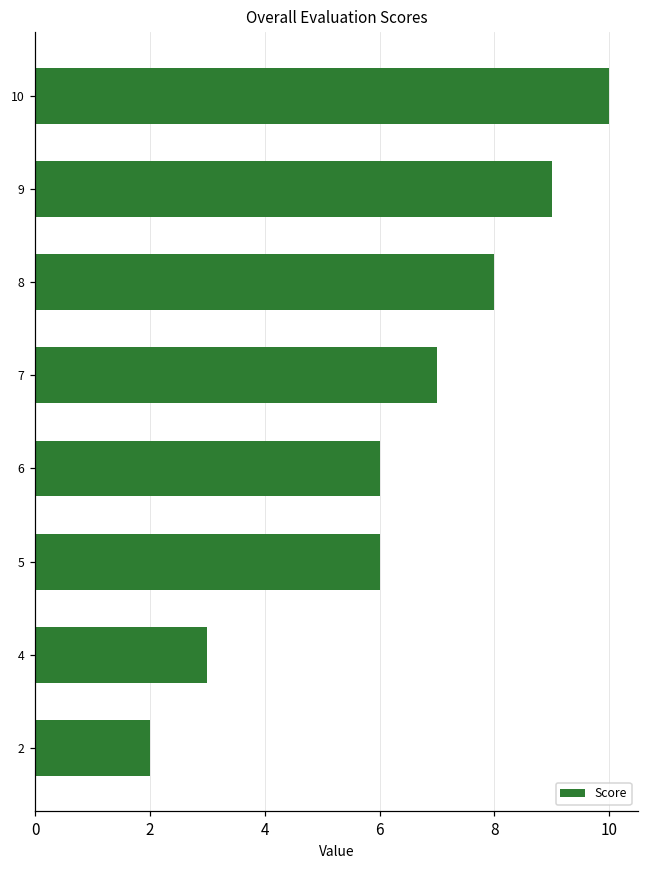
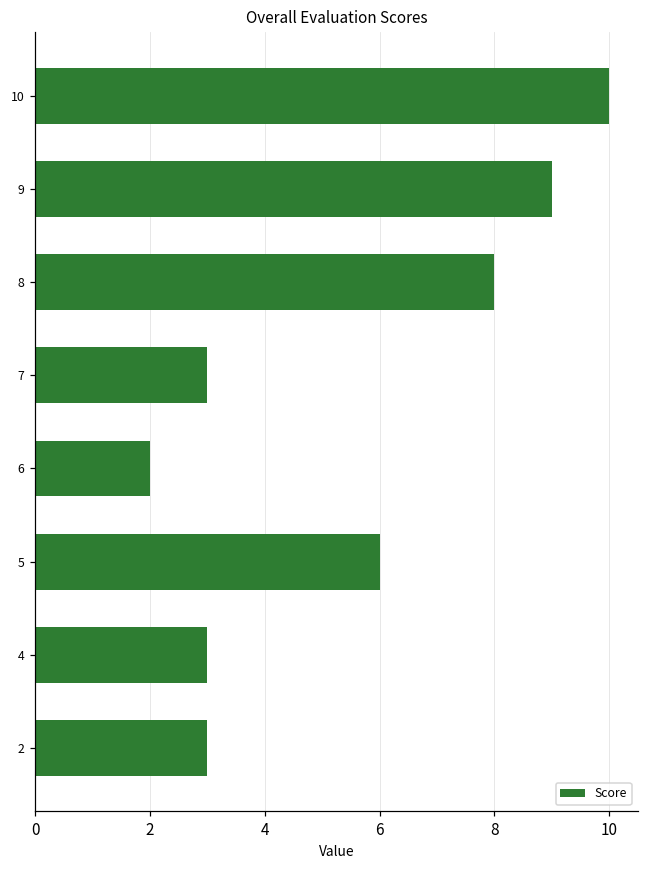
7: 7 -> 3
6: 6 -> 2
2: 2 -> 3
